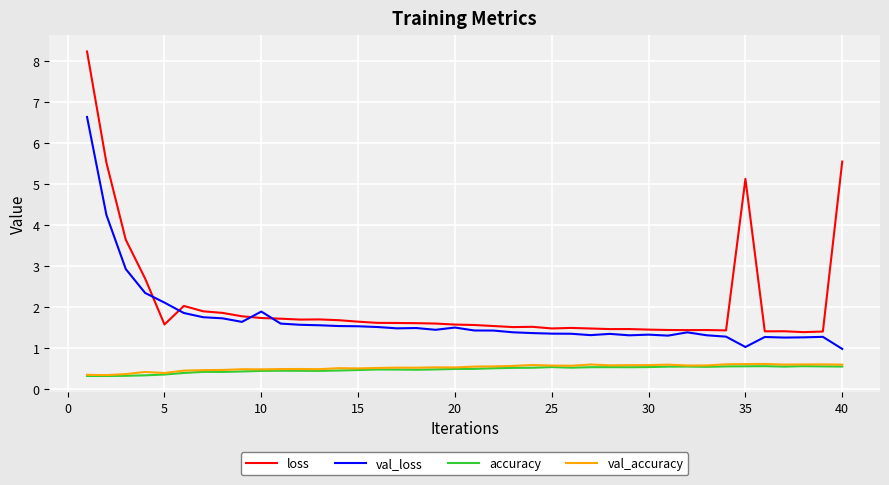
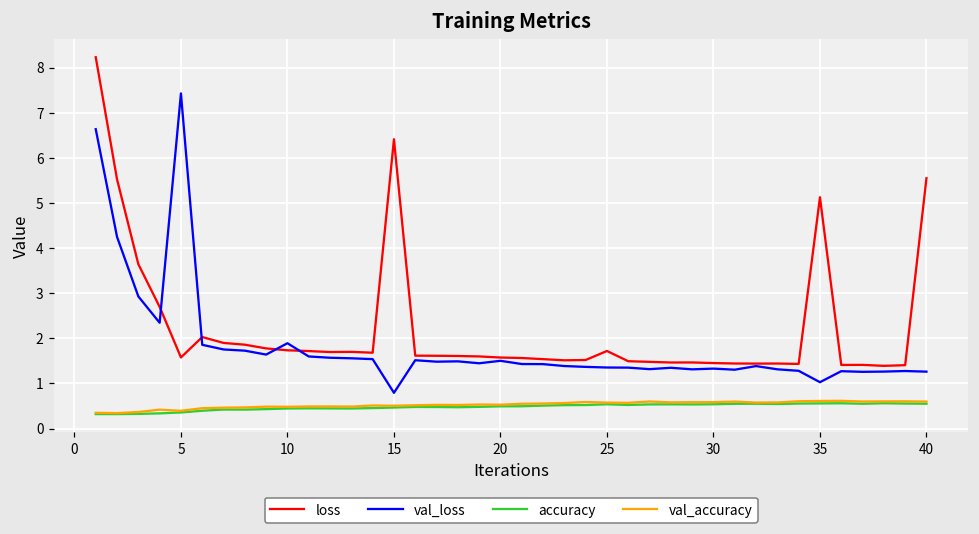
val_loss, 5: 2.1 -> 7.4
loss, 15: 1.6 -> 6.4
val_loss, 15: 1.5 -> 0.8
loss, 25: 1.5 -> 1.7
val_loss, 40: 1.0 -> 1.3
